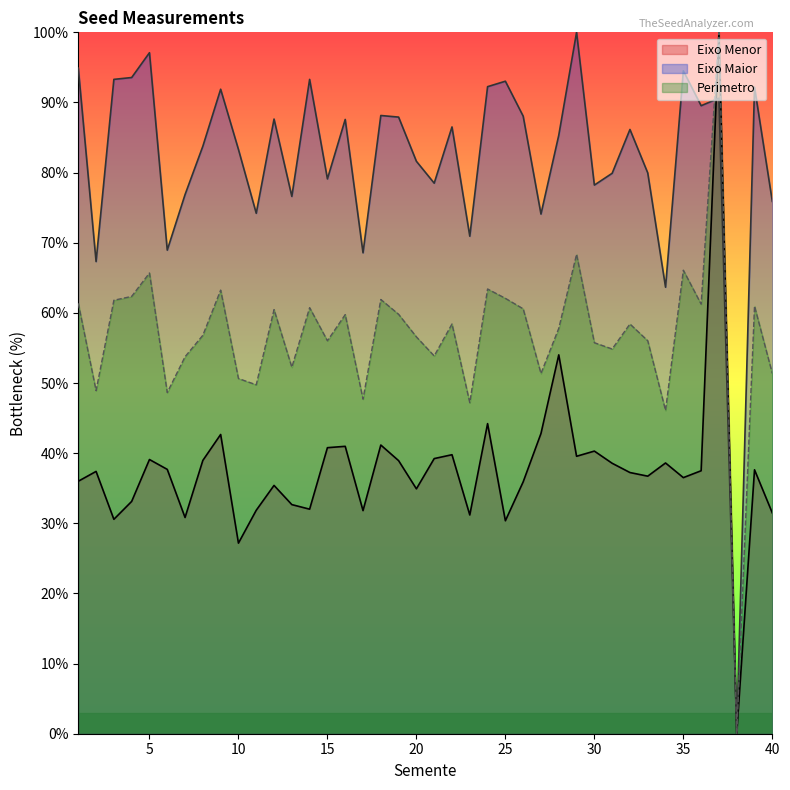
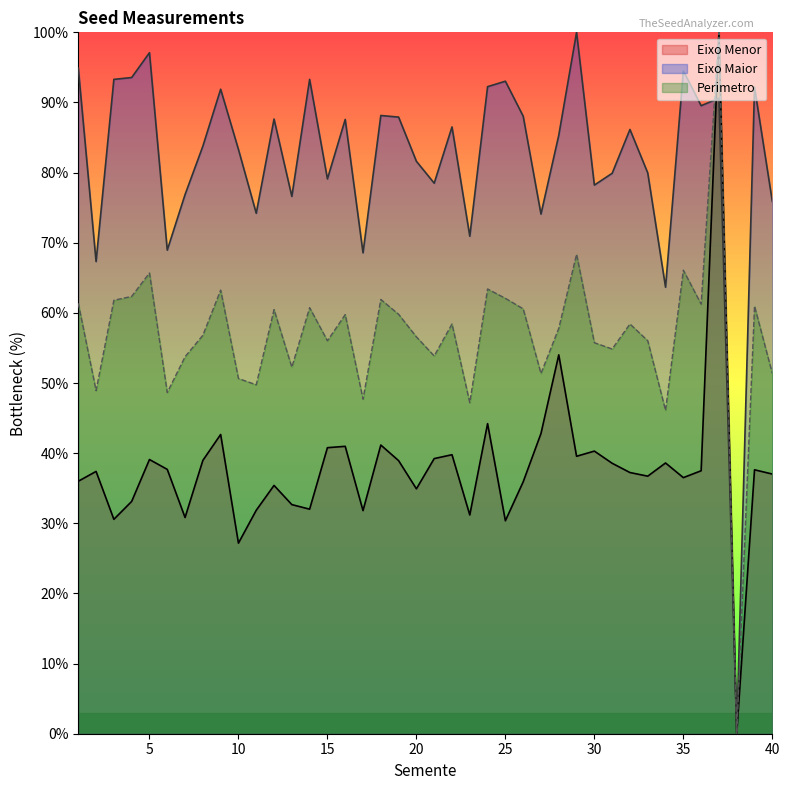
Eixo Menor, 40: 31% -> 37%
